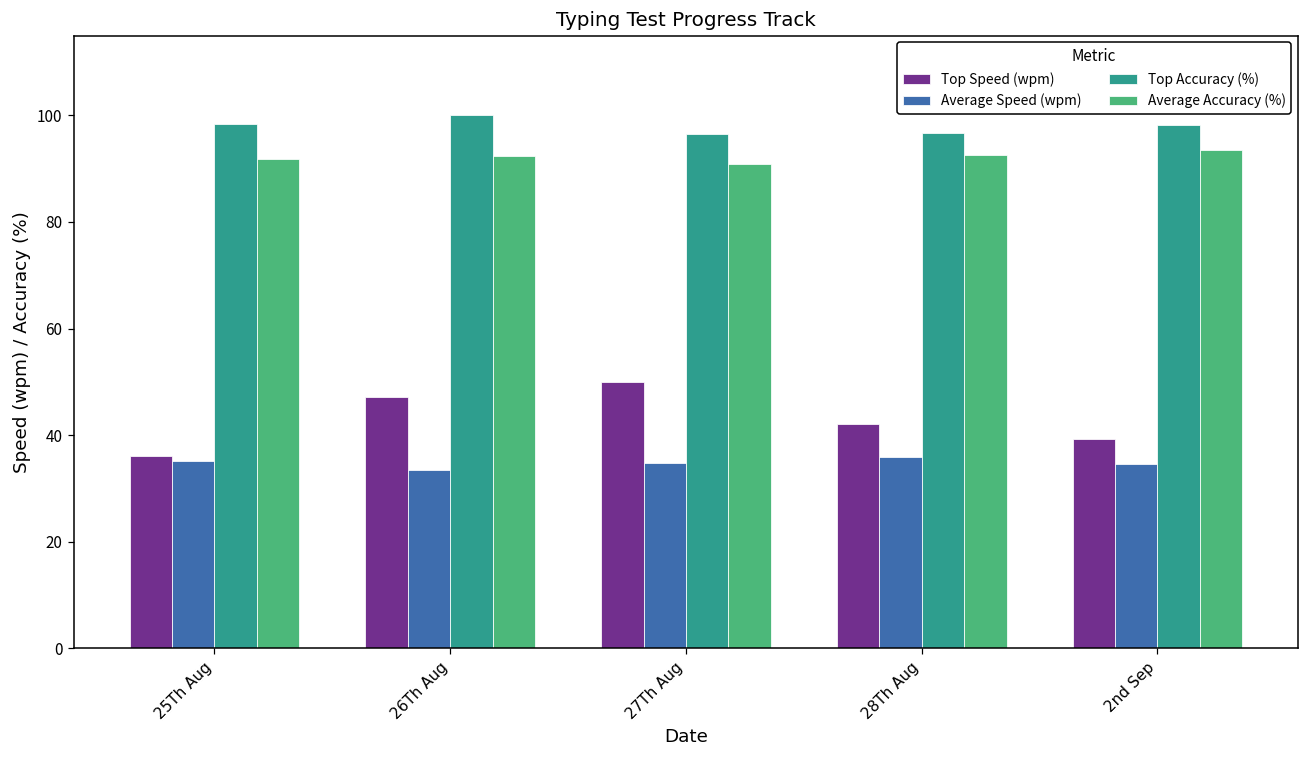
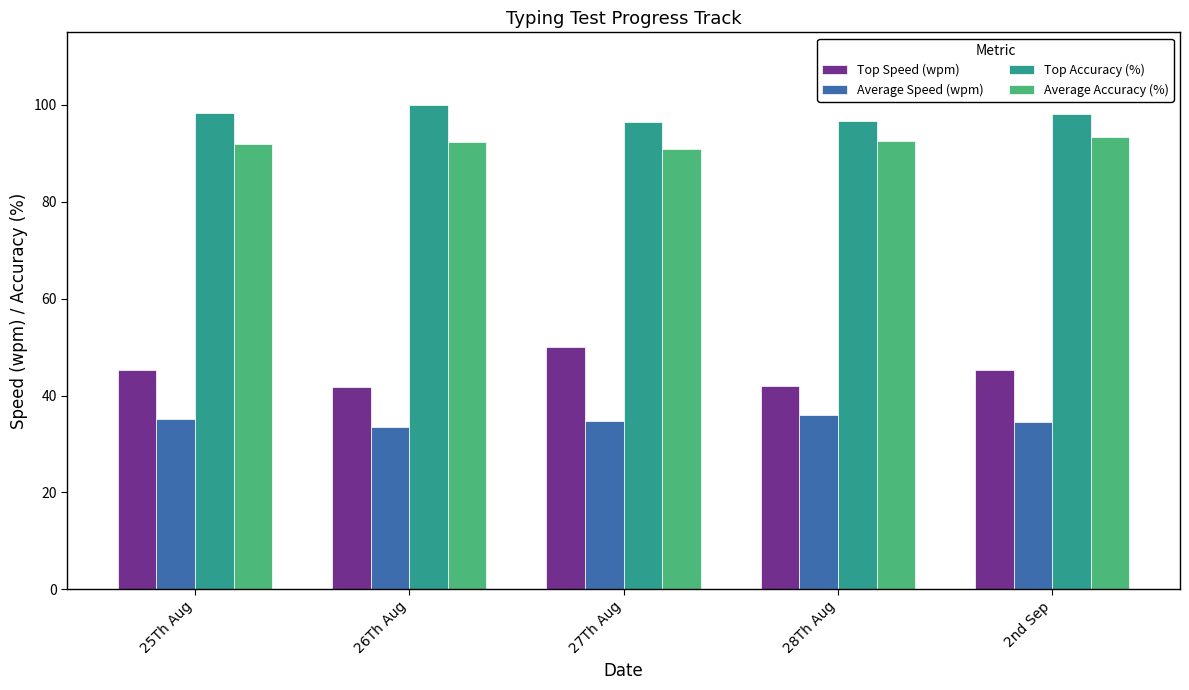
Top Speed (wpm), 25Th Aug: 36 -> 45
Top Speed (wpm), 26Th Aug: 47 -> 42
Top Speed (wpm), 2nd Sep: 39 -> 45
